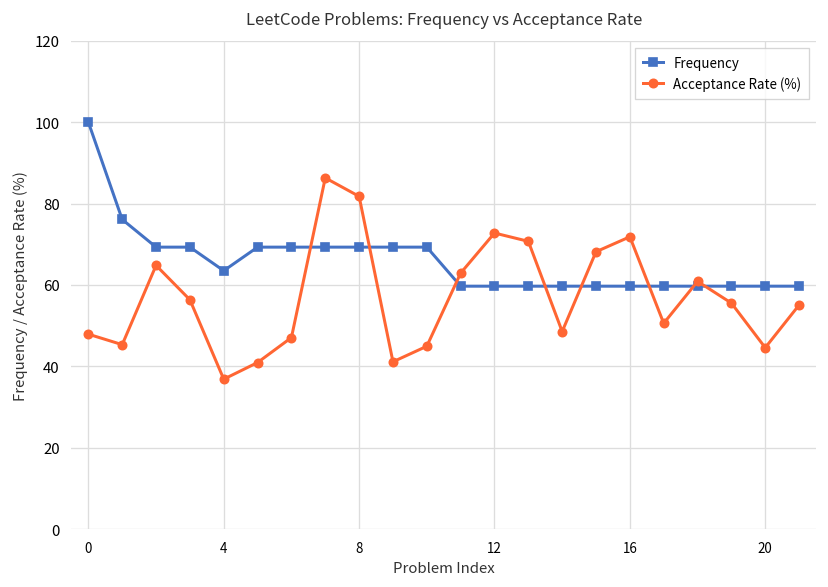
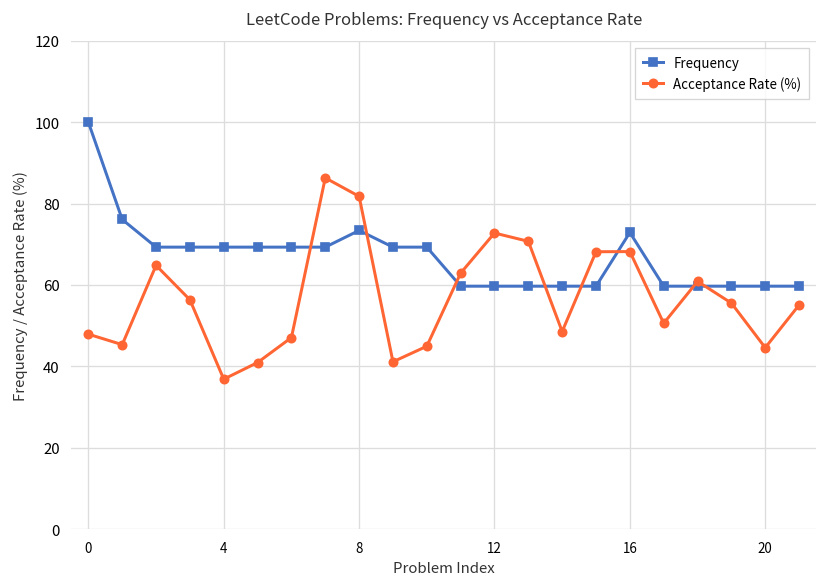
Frequency, 4: 64 -> 69
Frequency, 8: 69 -> 73
Frequency, 16: 60 -> 73
Acceptance Rate (%), 16: 72 -> 68
